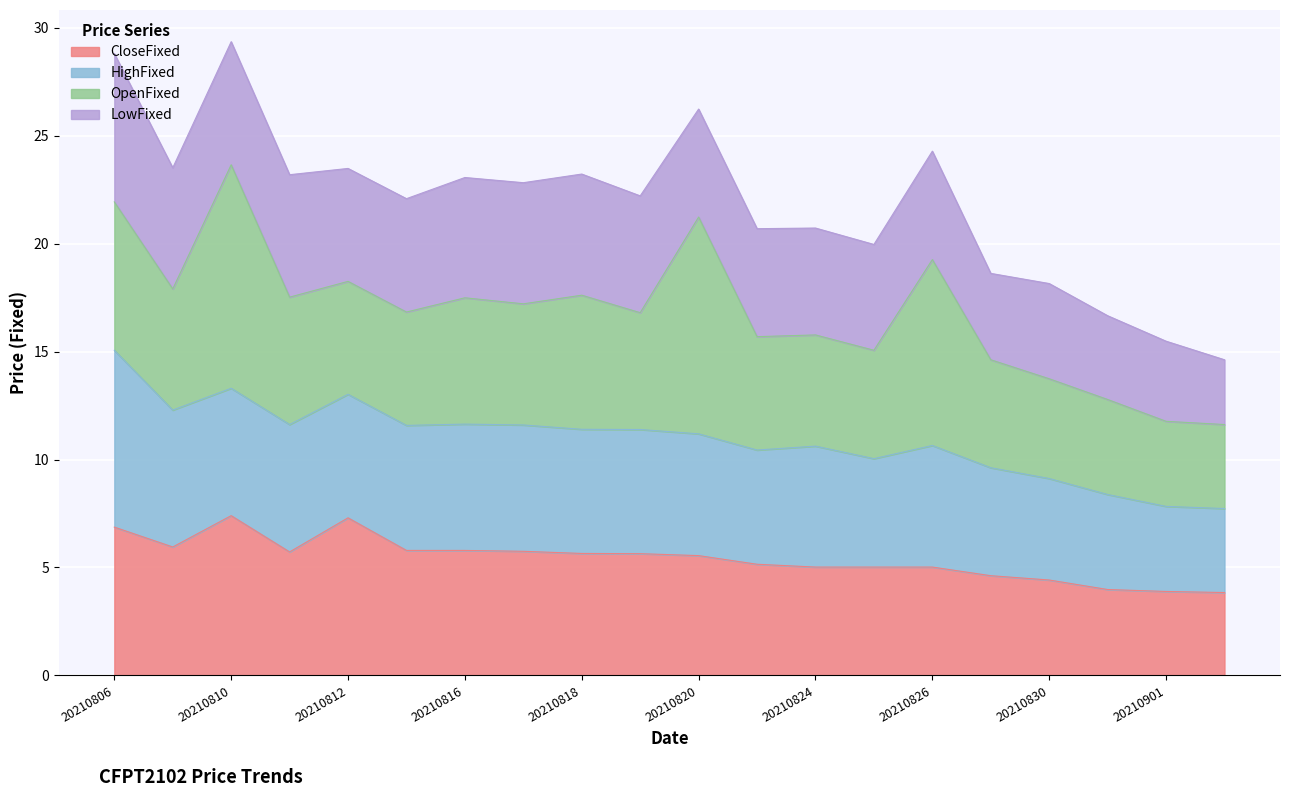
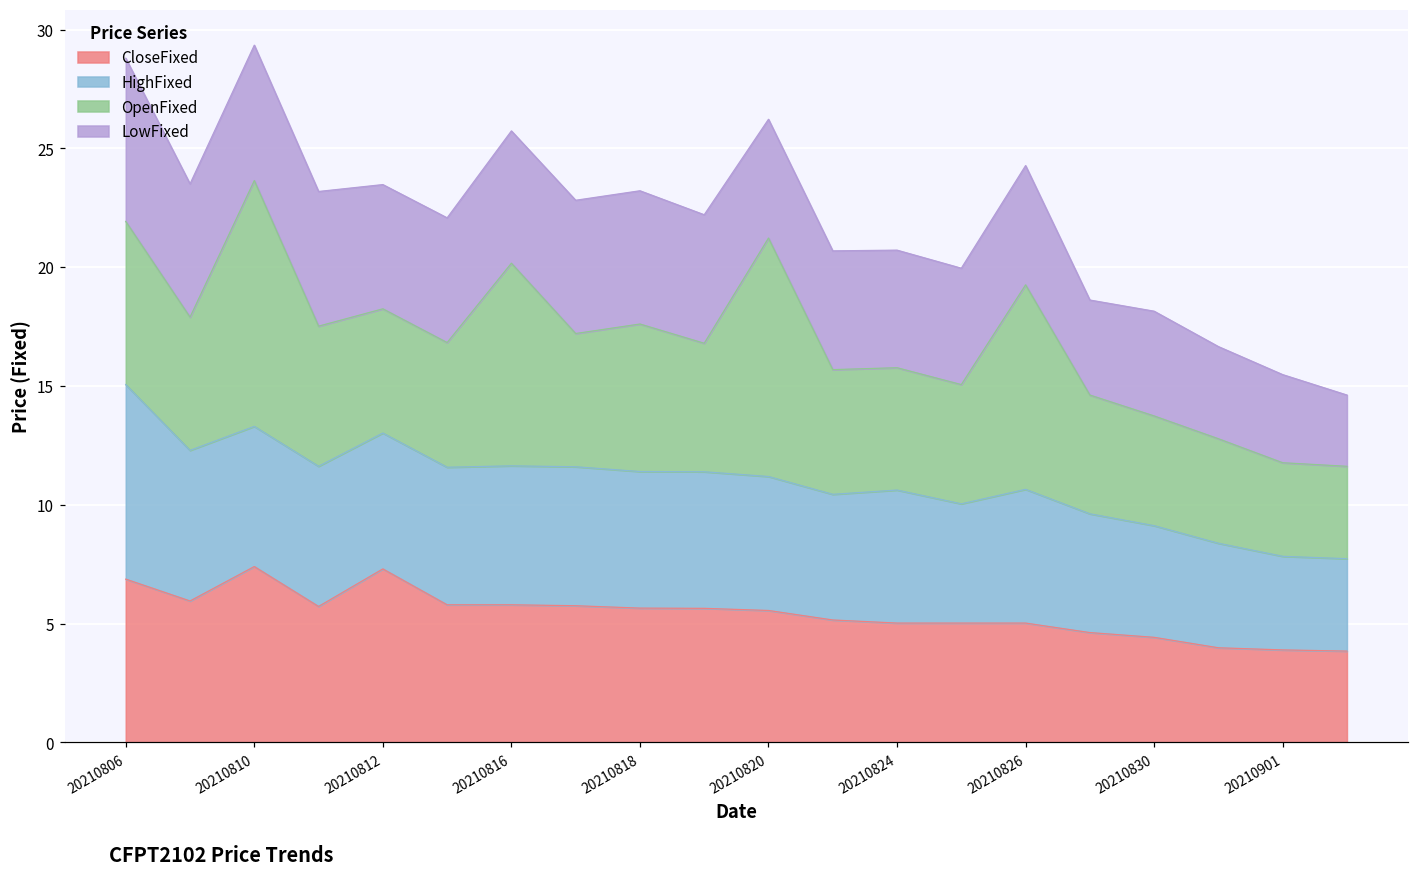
OpenFixed, 20210816: 5.9 -> 8.5
